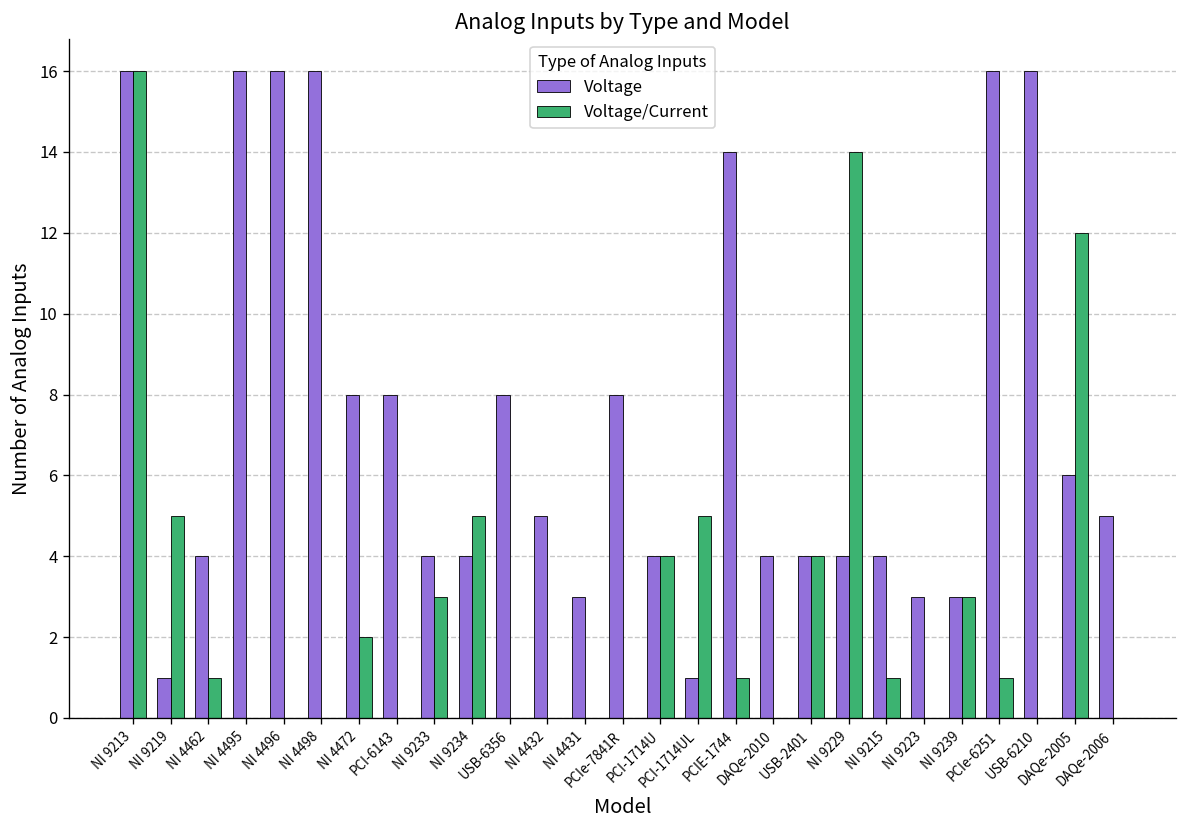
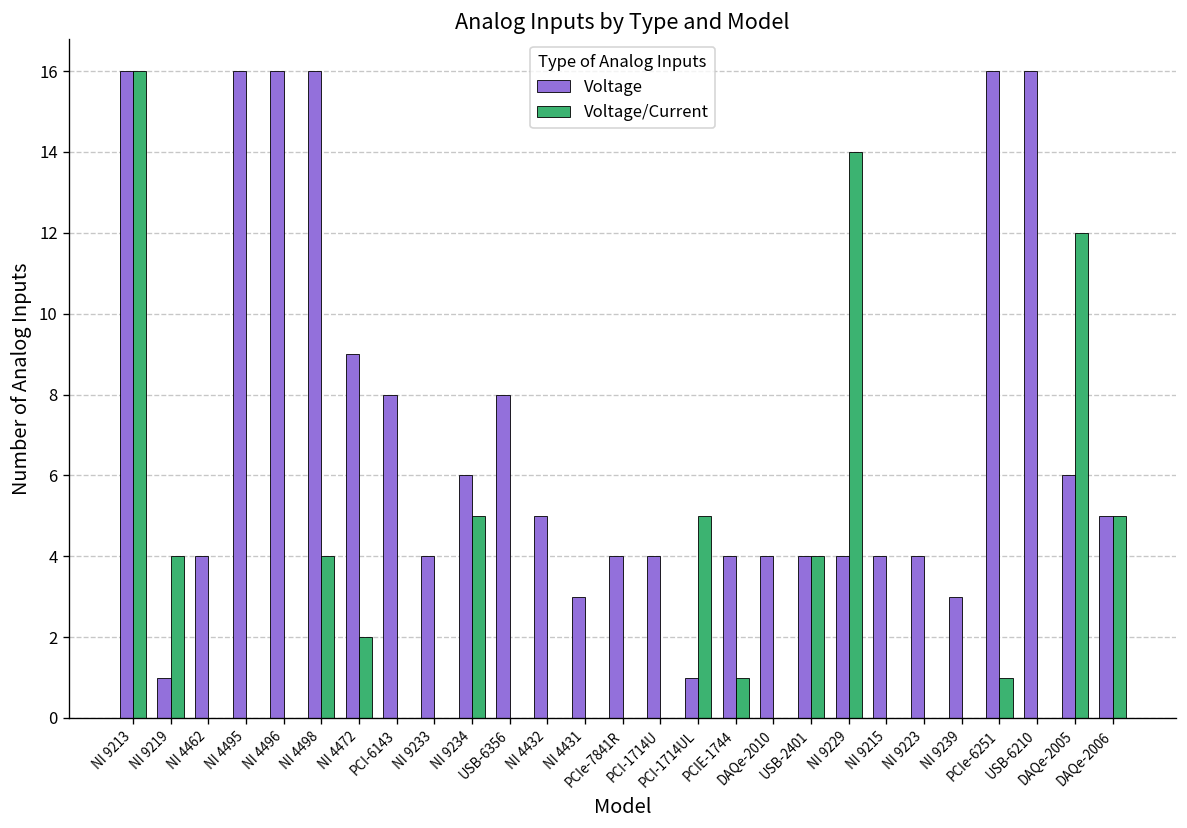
Voltage/Current, NI 9219: 5 -> 4
Voltage/Current, NI 4462: 1 -> 0
Voltage/Current, NI 4498: 0 -> 4
Voltage, NI 4472: 8 -> 9
Voltage/Current, NI 9233: 3 -> 0
Voltage, NI 9234: 4 -> 6
Voltage, PCIe-7841R: 8 -> 4
Voltage/Current, PCI-1714U: 4 -> 0
Voltage, PCIE-1744: 14 -> 4
Voltage/Current, NI 9215: 1 -> 0
Voltage, NI 9223: 3 -> 4
Voltage/Current, NI 9239: 3 -> 0
Voltage/Current, DAQe-2006: 0 -> 5
